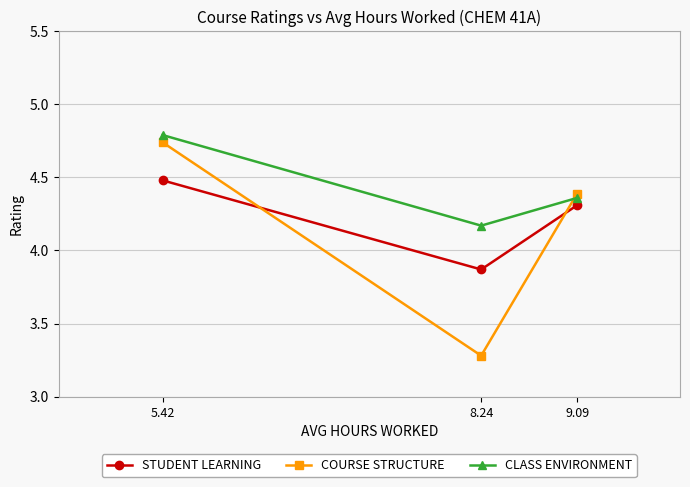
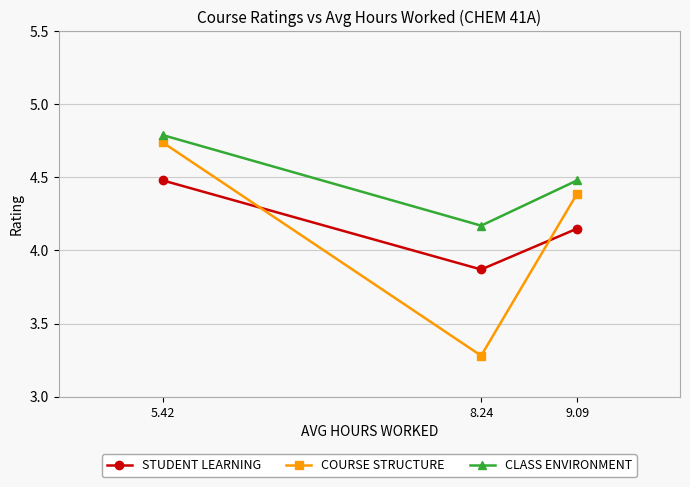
STUDENT LEARNING, 9.09: 4.31 -> 4.15
CLASS ENVIRONMENT, 9.09: 4.36 -> 4.48
